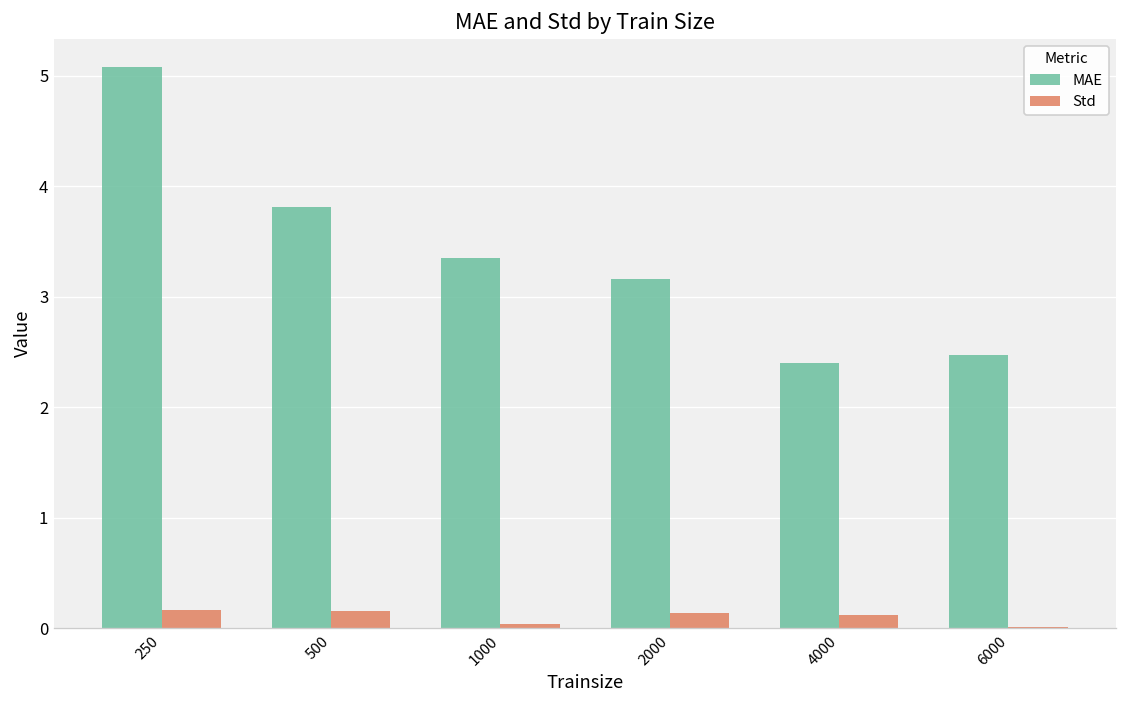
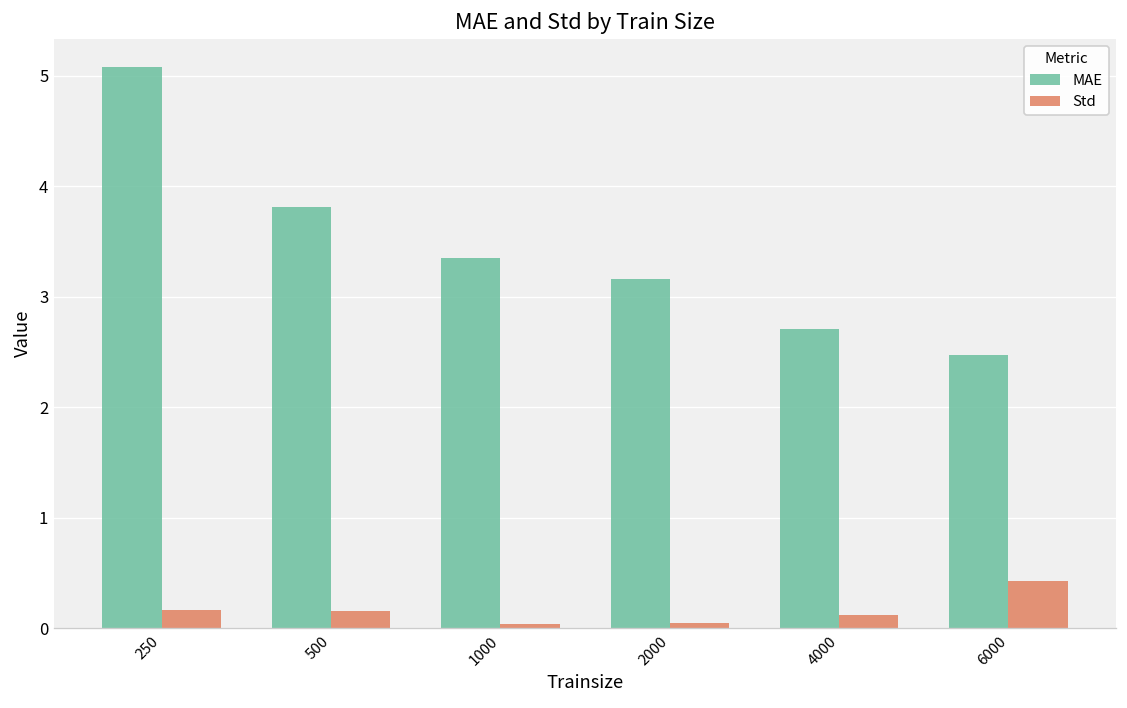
Std, 2000: 0.14 -> 0.05
MAE, 4000: 2.4 -> 2.7
Std, 6000: 0.0 -> 0.4
